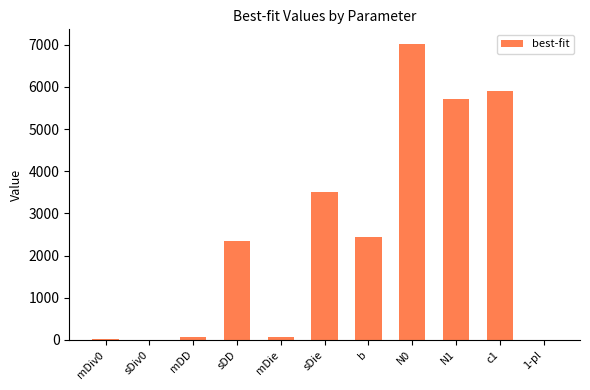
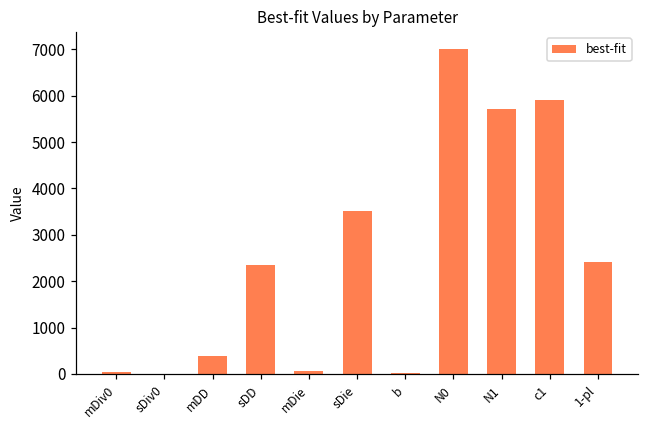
mDD: 100 -> 400
b: 2400 -> 0
1-pl: 0 -> 2400
